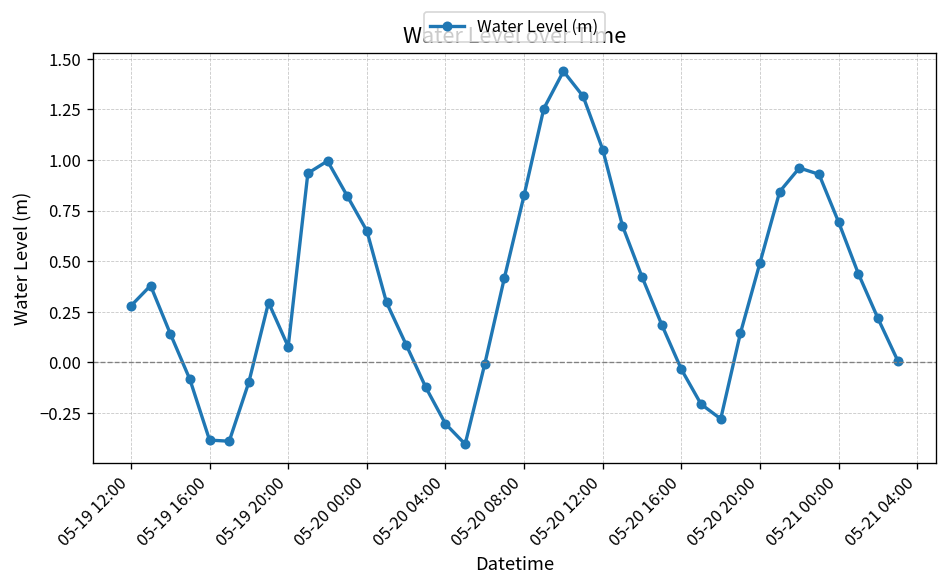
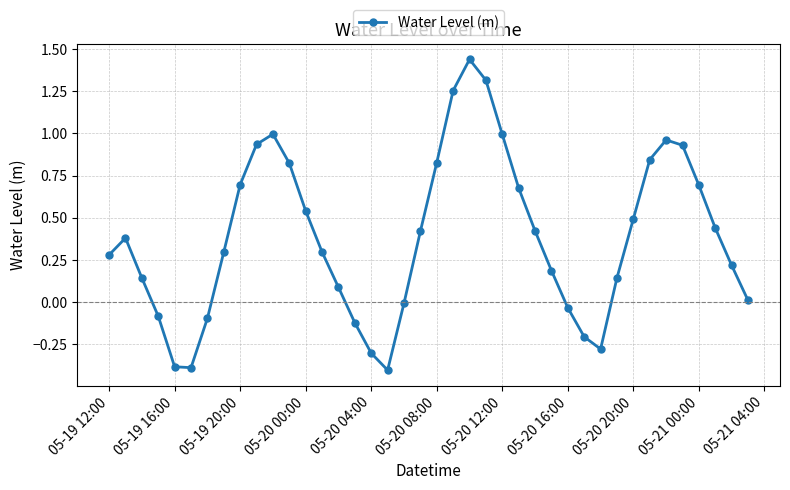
05-19 20:00: 0.08 -> 0.70
05-20 00:00: 0.65 -> 0.54
05-20 12:00: 1.05 -> 0.99
